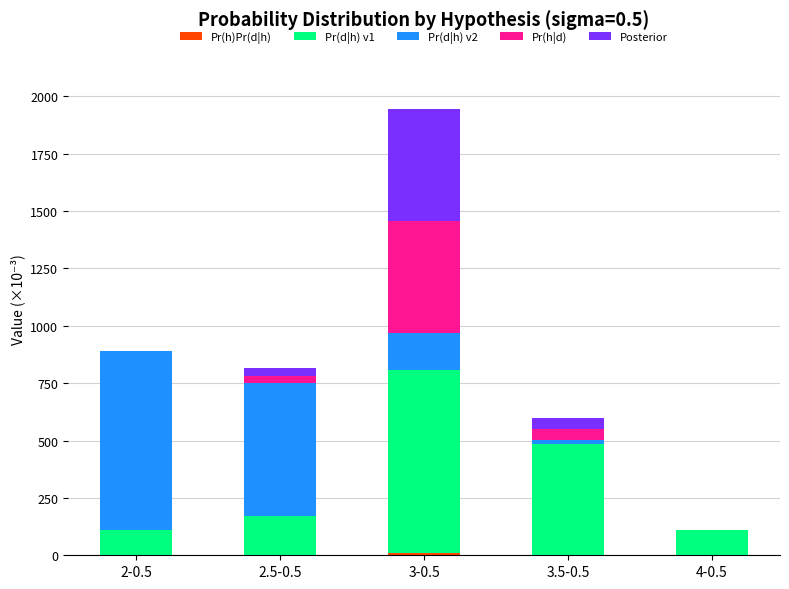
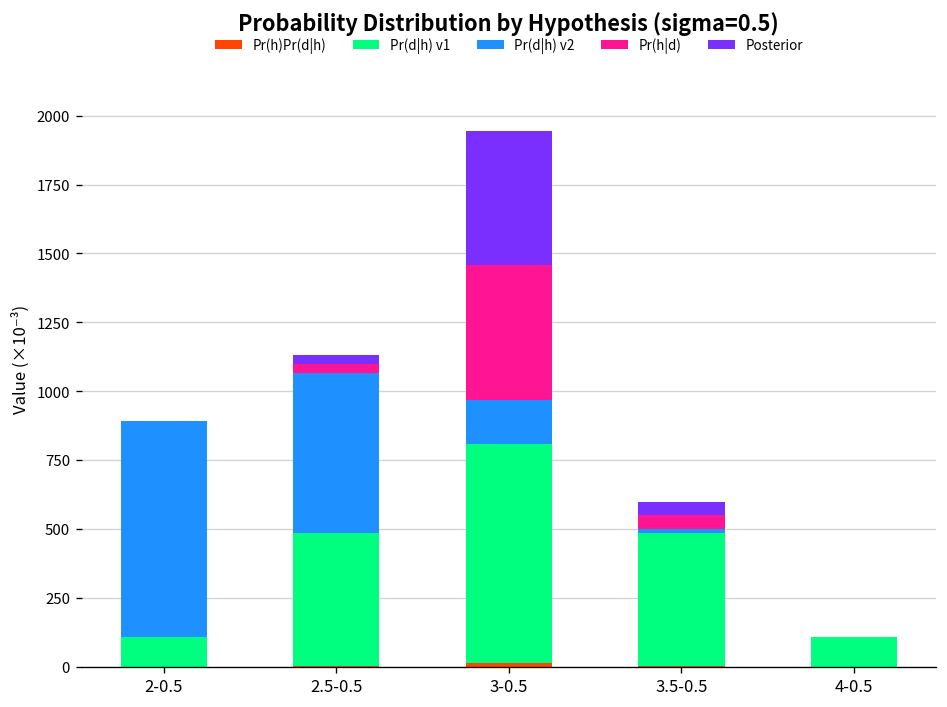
Pr(d|h) v1, 2.5-0.5: 170 -> 480
